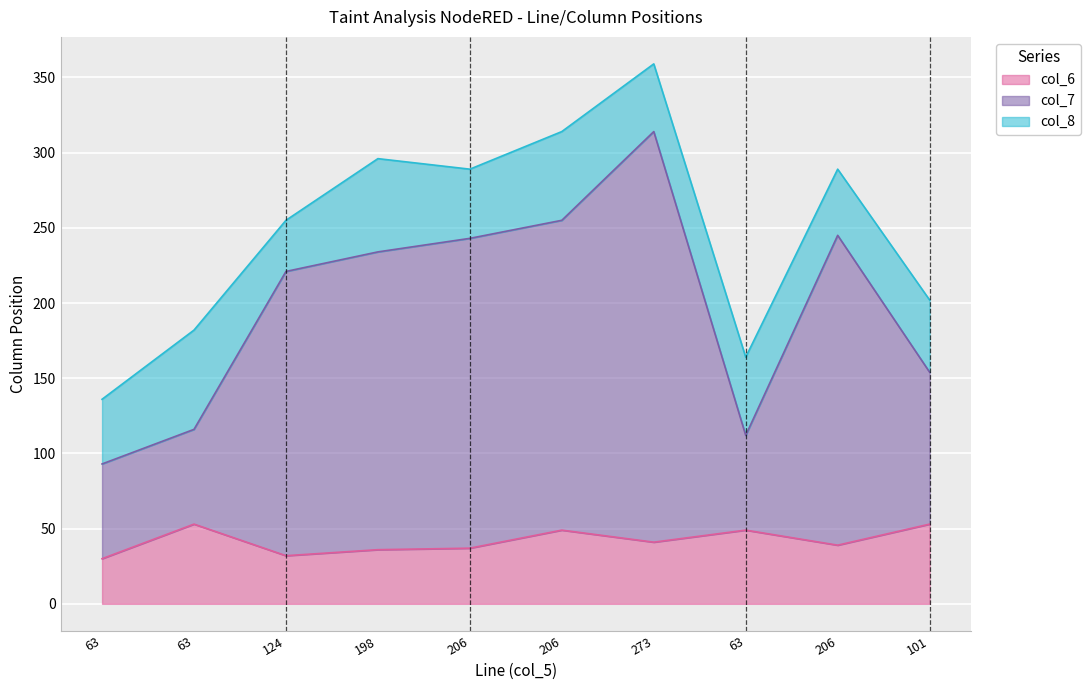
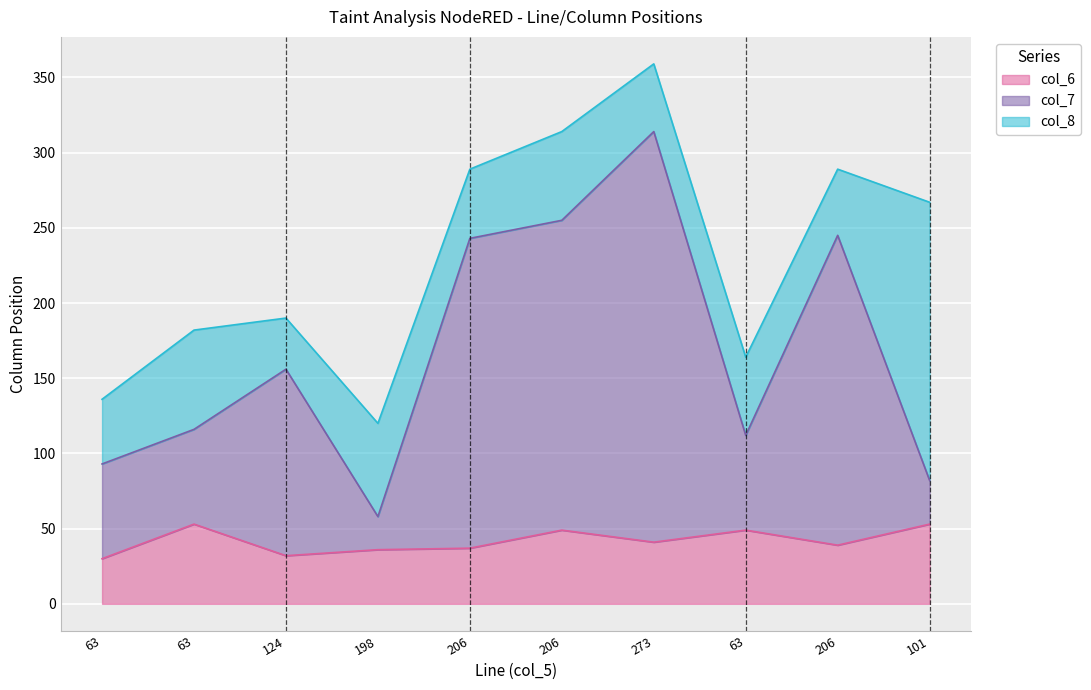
col_7, 124: 189 -> 124
col_7, 198: 198 -> 22
col_7, 101: 101 -> 29
col_8, 101: 48 -> 185
